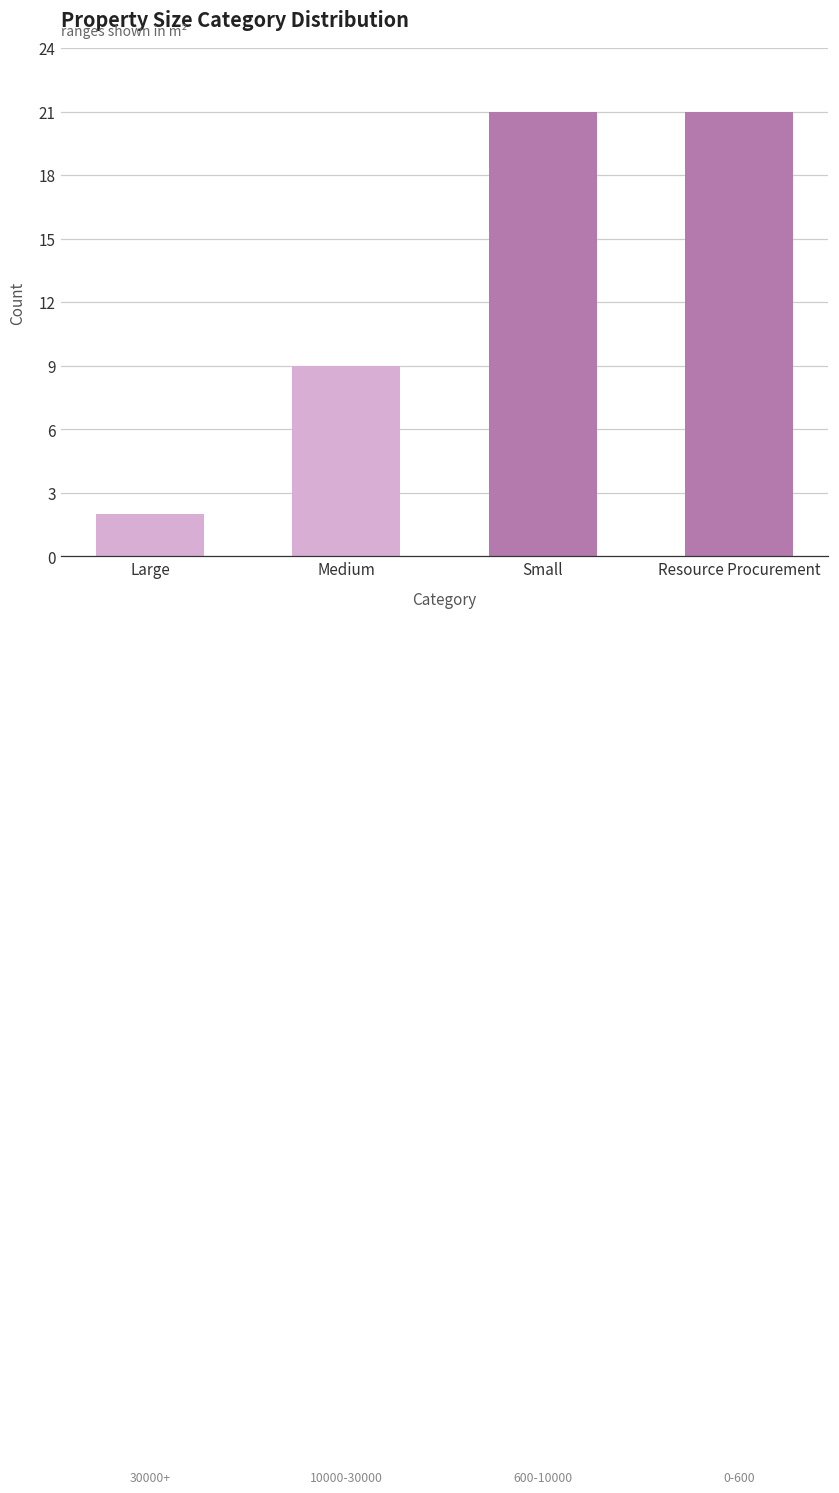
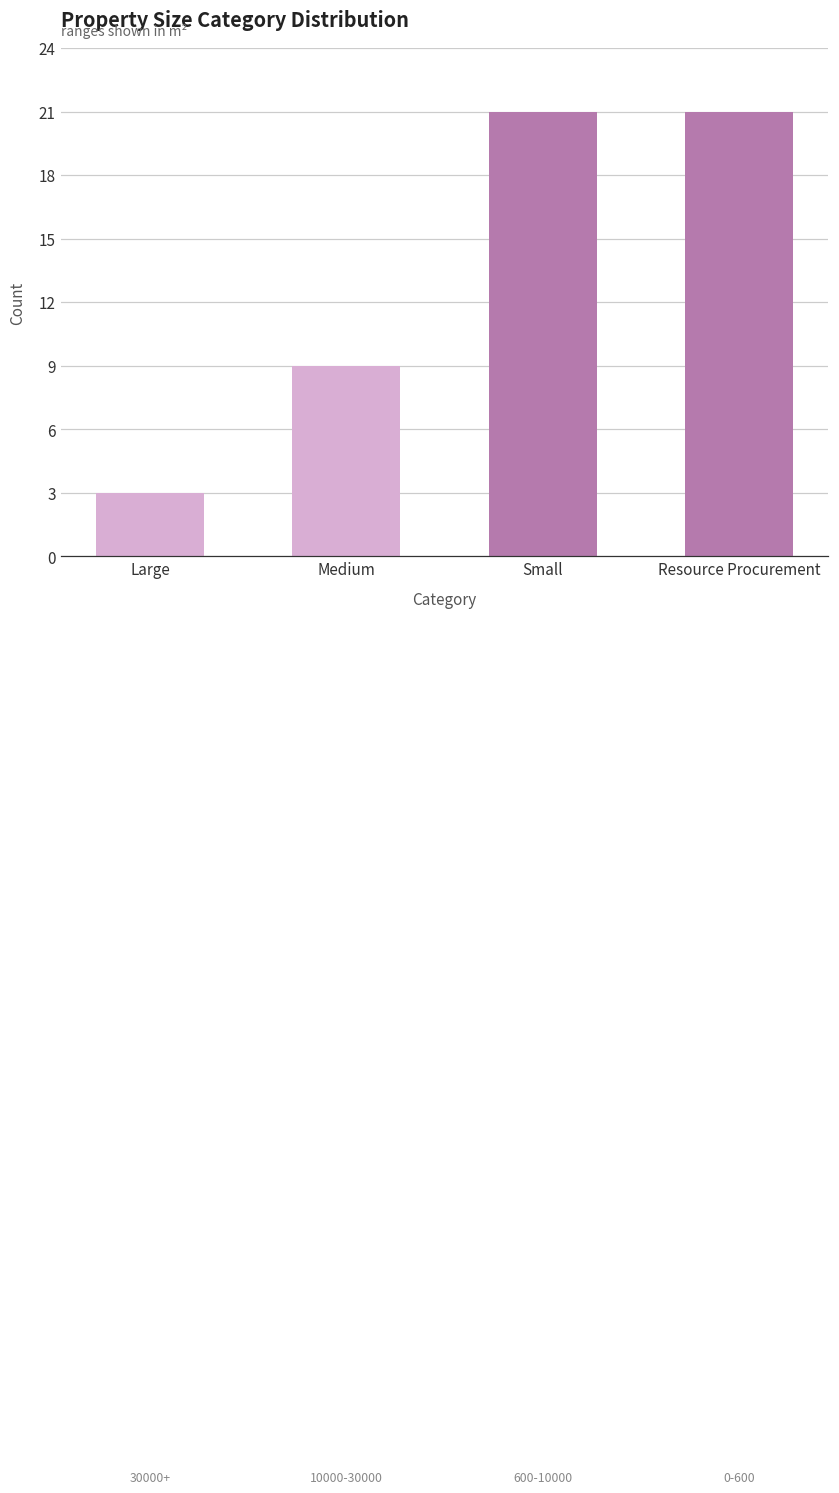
Large: 2 -> 3
